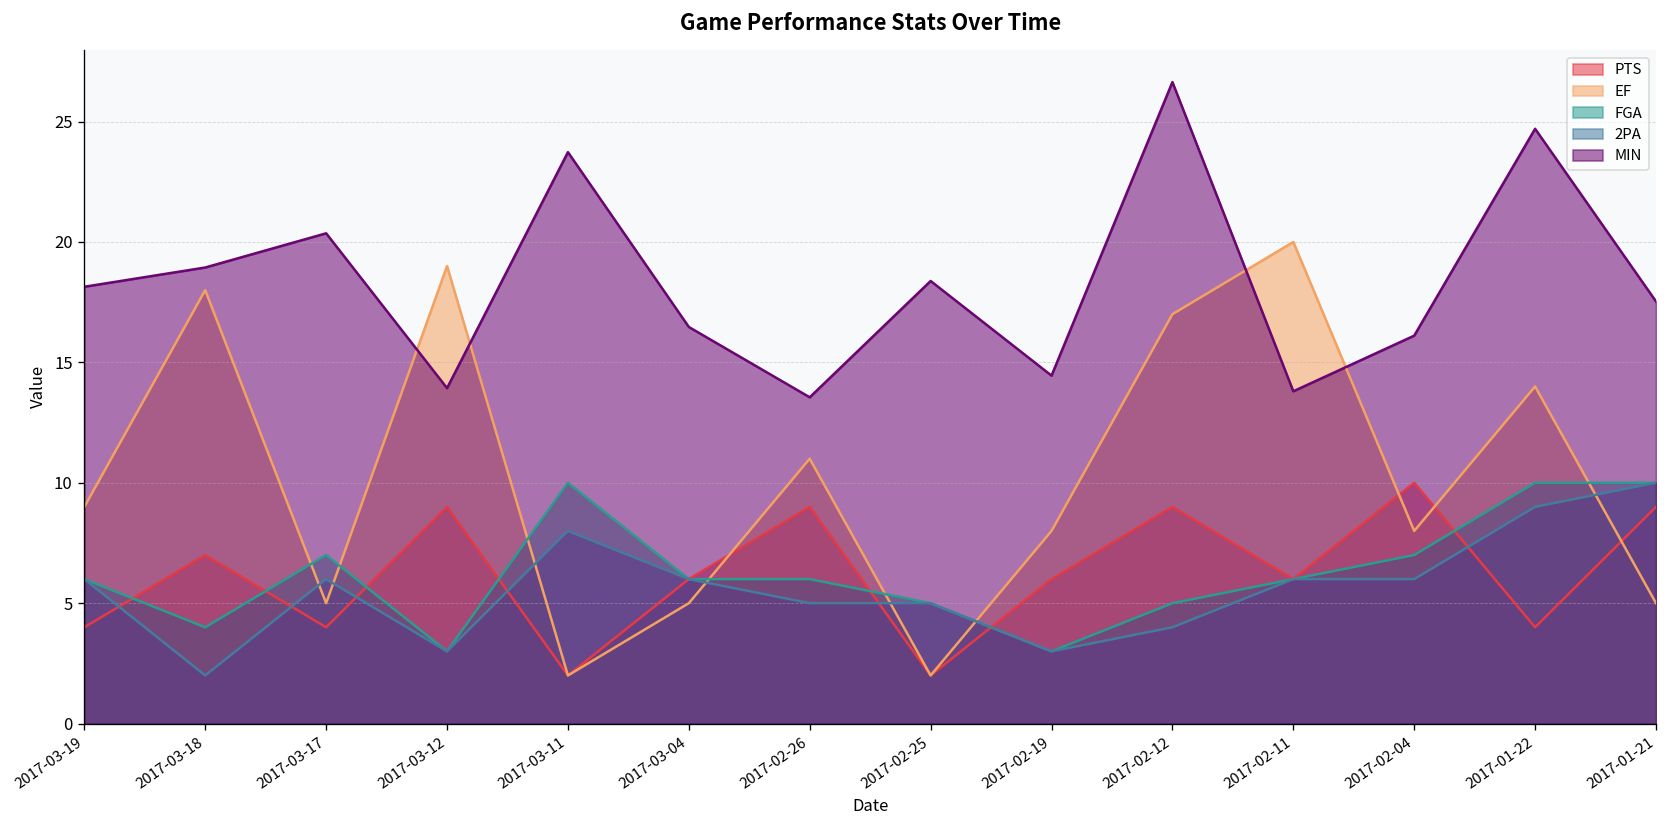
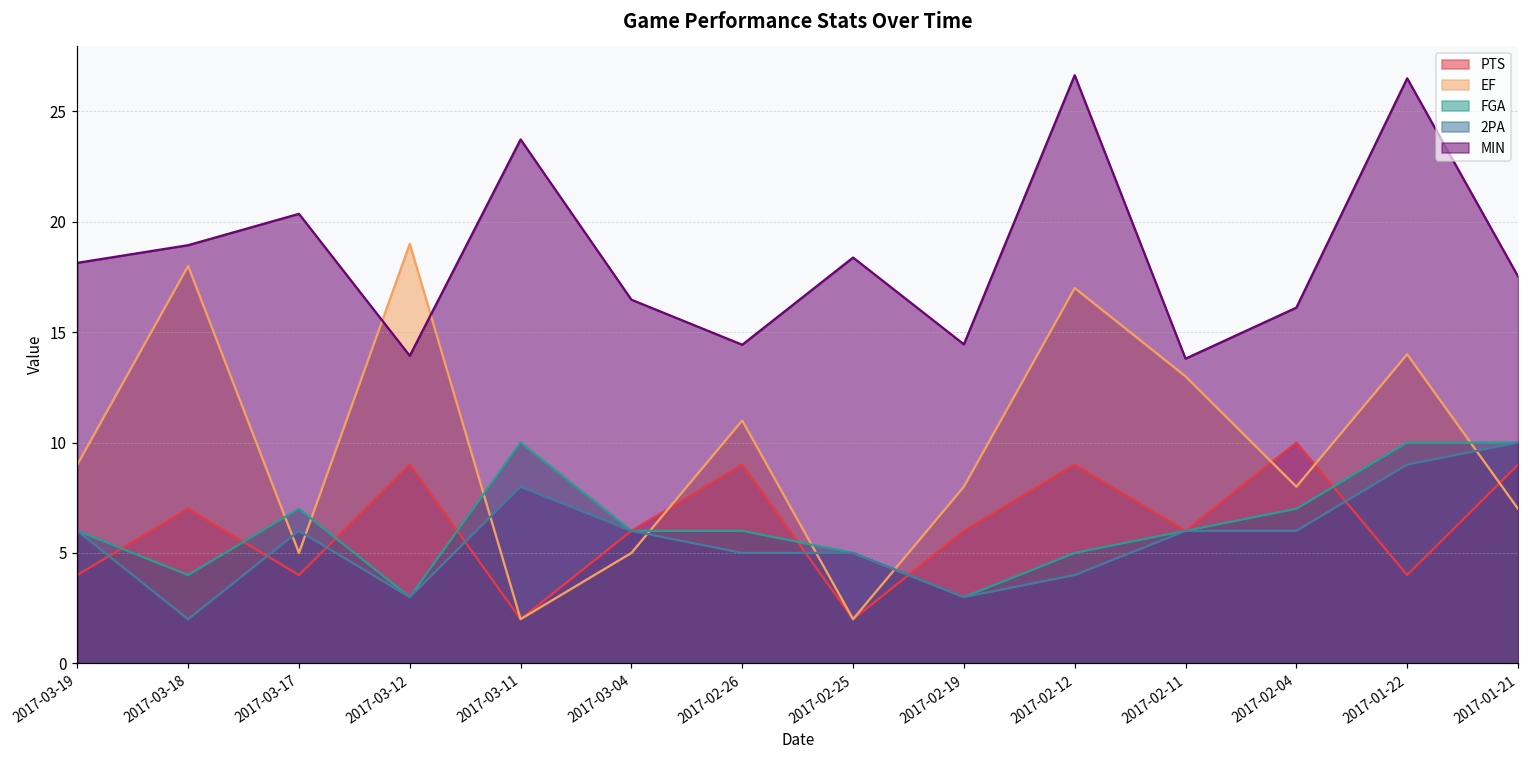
MIN, 2017-02-26: 13.6 -> 14.4
EF, 2017-02-11: 20 -> 13
MIN, 2017-01-22: 24.7 -> 26.5
EF, 2017-01-21: 5 -> 7
